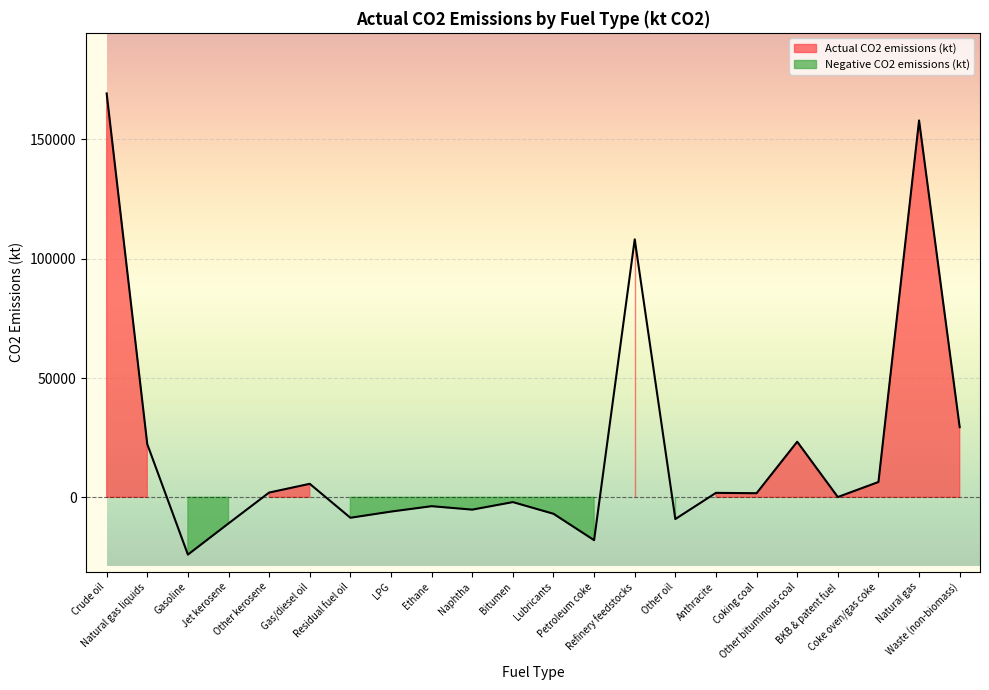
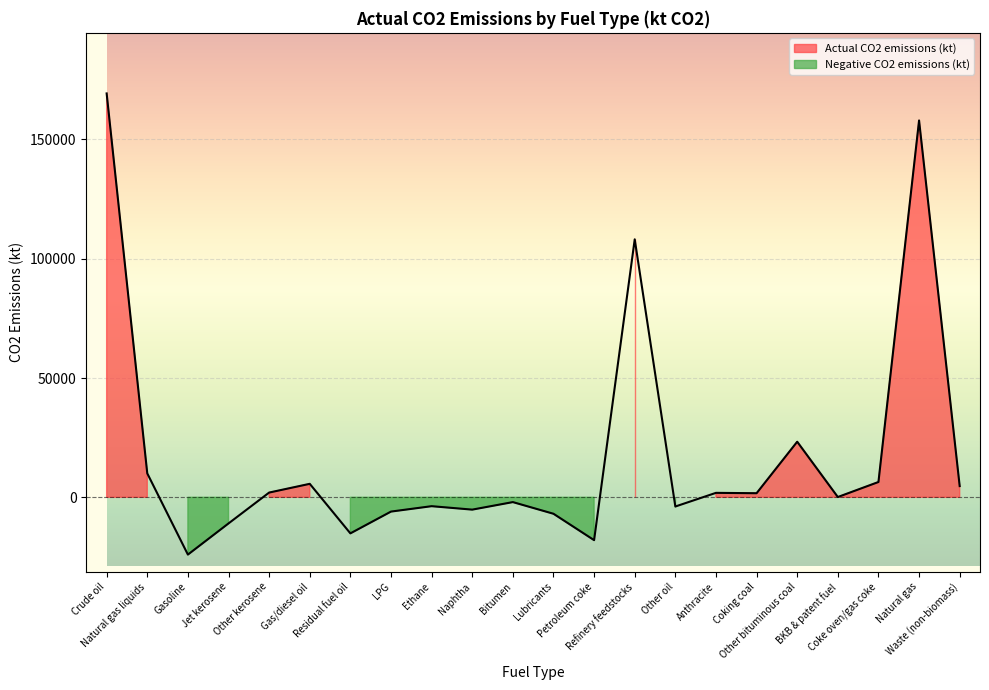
Natural gas liquids: 22000 -> 10000
Residual fuel oil: -9000 -> -15000
Other oil: -9000 -> -4000
Waste (non-biomass): 29000 -> 5000
